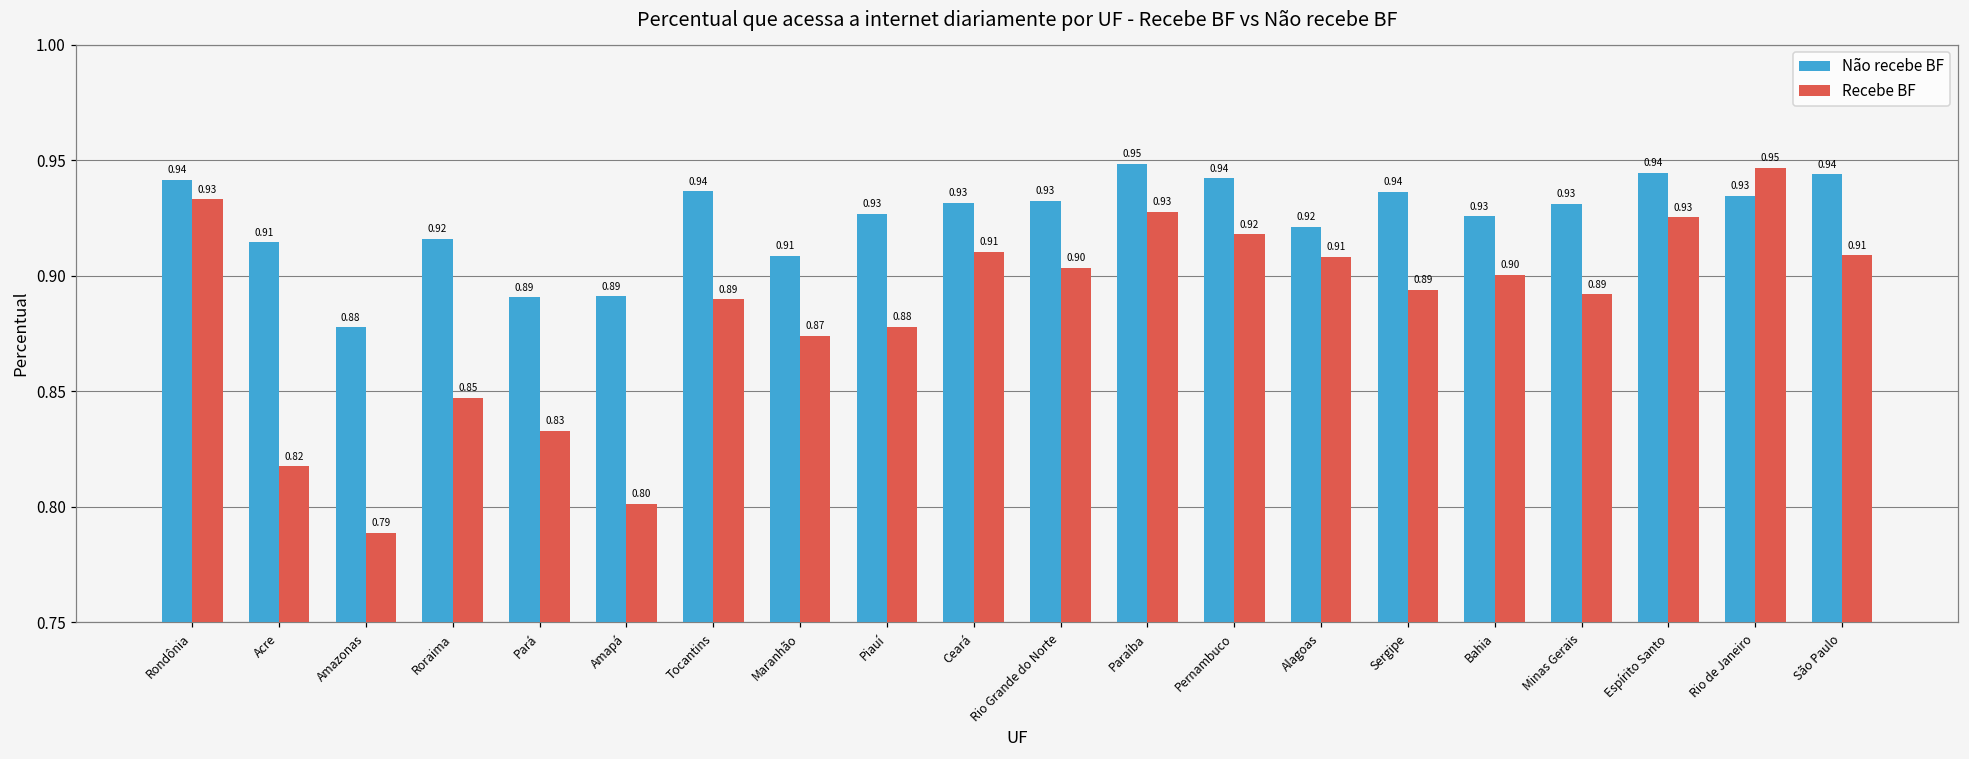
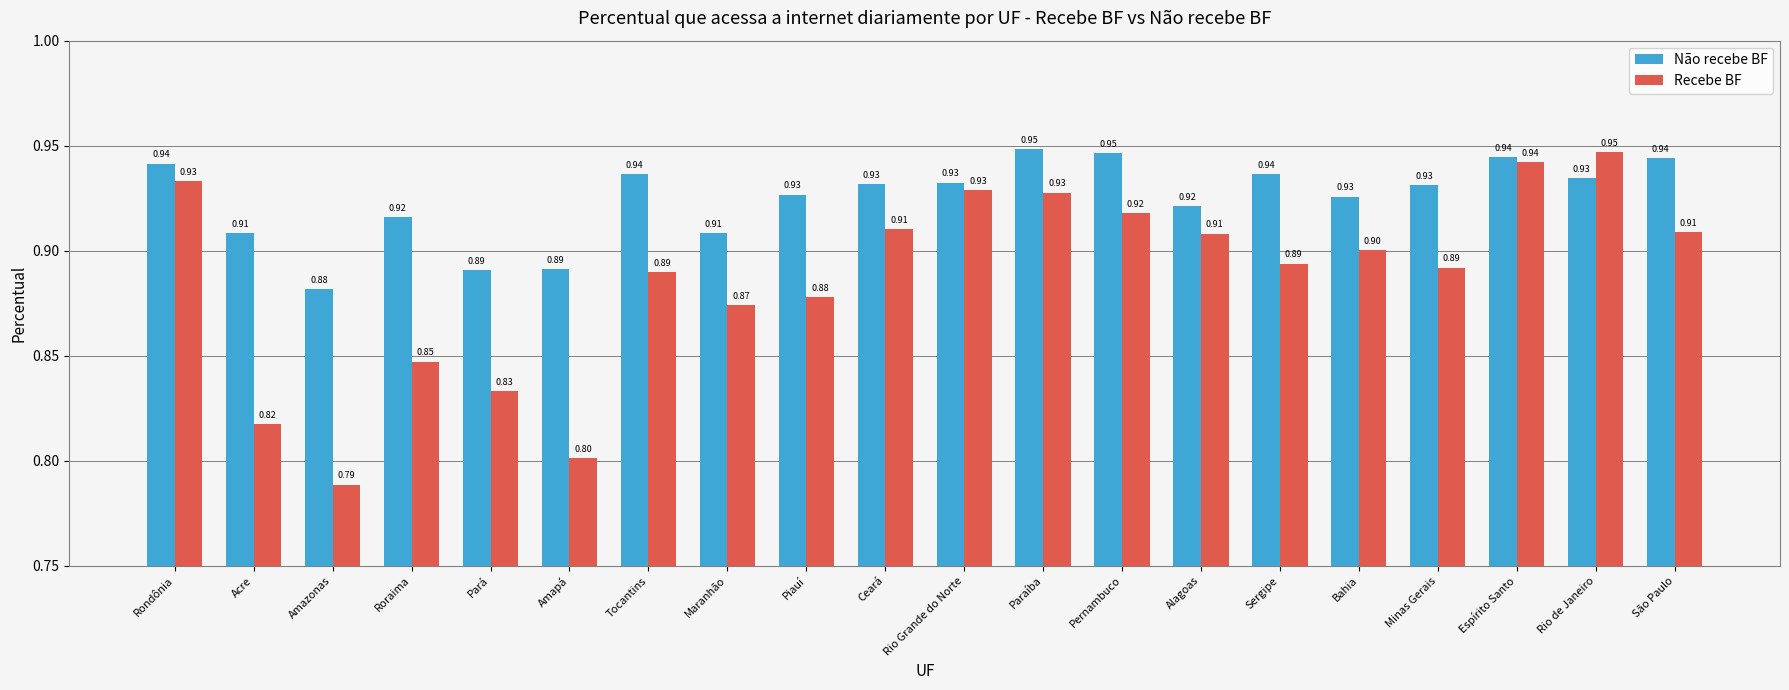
Não recebe BF, Acre: 0.915 -> 0.908
Não recebe BF, Amazonas: 0.878 -> 0.882
Recebe BF, Rio Grande do Norte: 0.90 -> 0.93
Não recebe BF, Pernambuco: 0.94 -> 0.95
Recebe BF, Espírito Santo: 0.93 -> 0.94
